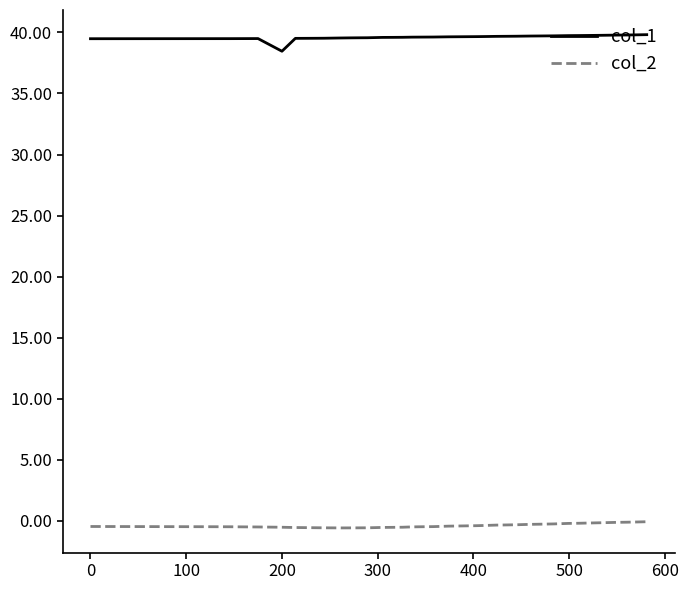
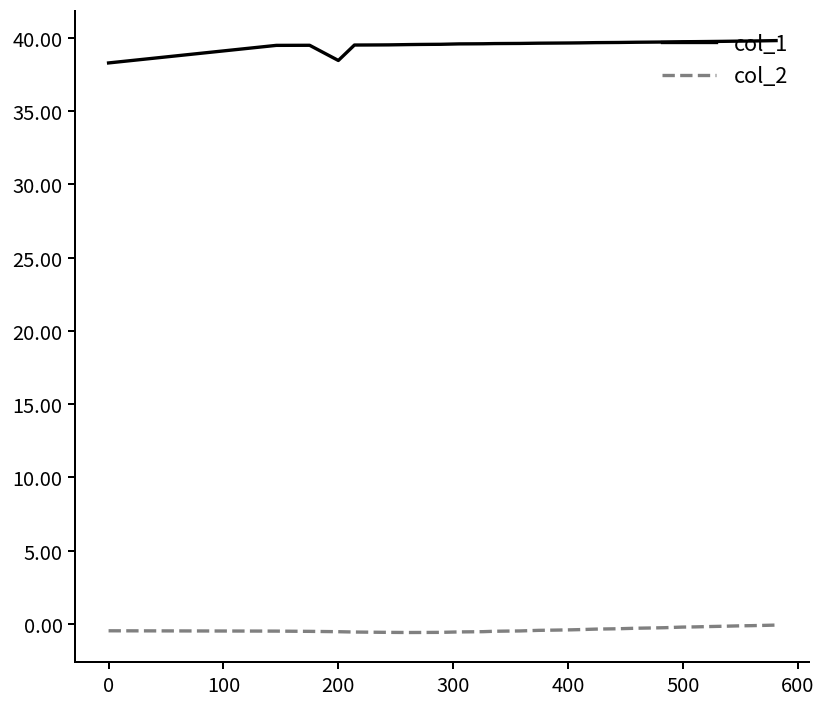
col_1, 0: 39.5 -> 38.3
